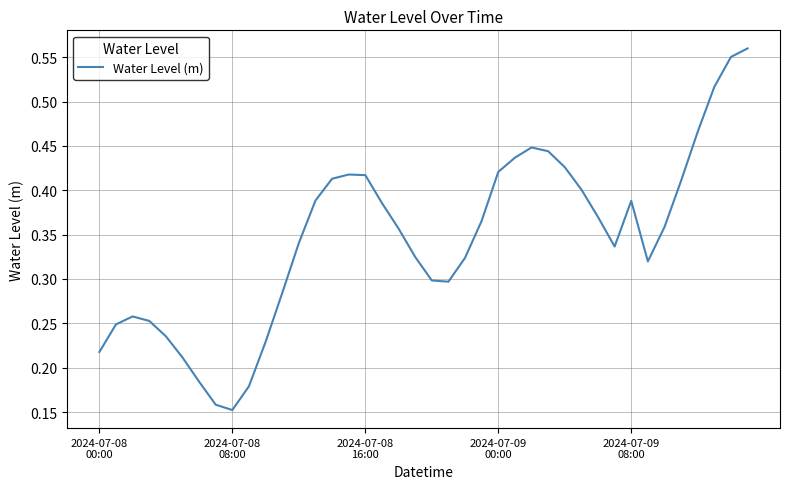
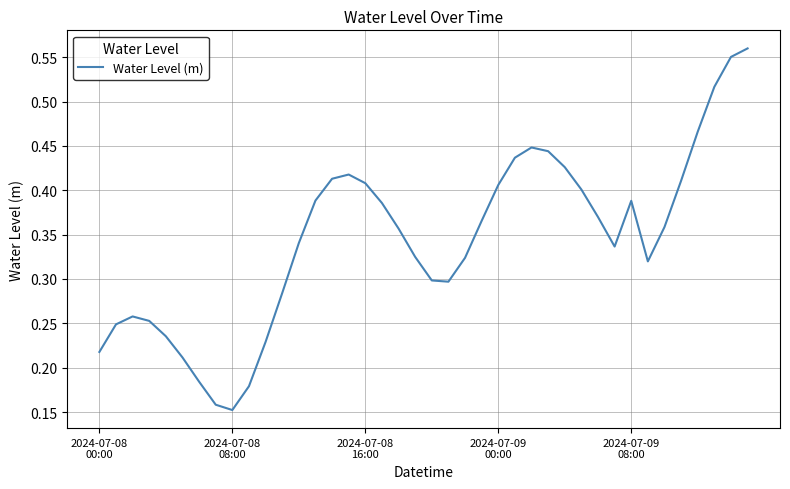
2024-07-08 16:00: 0.42 -> 0.41
2024-07-09 00:00: 0.42 -> 0.41
